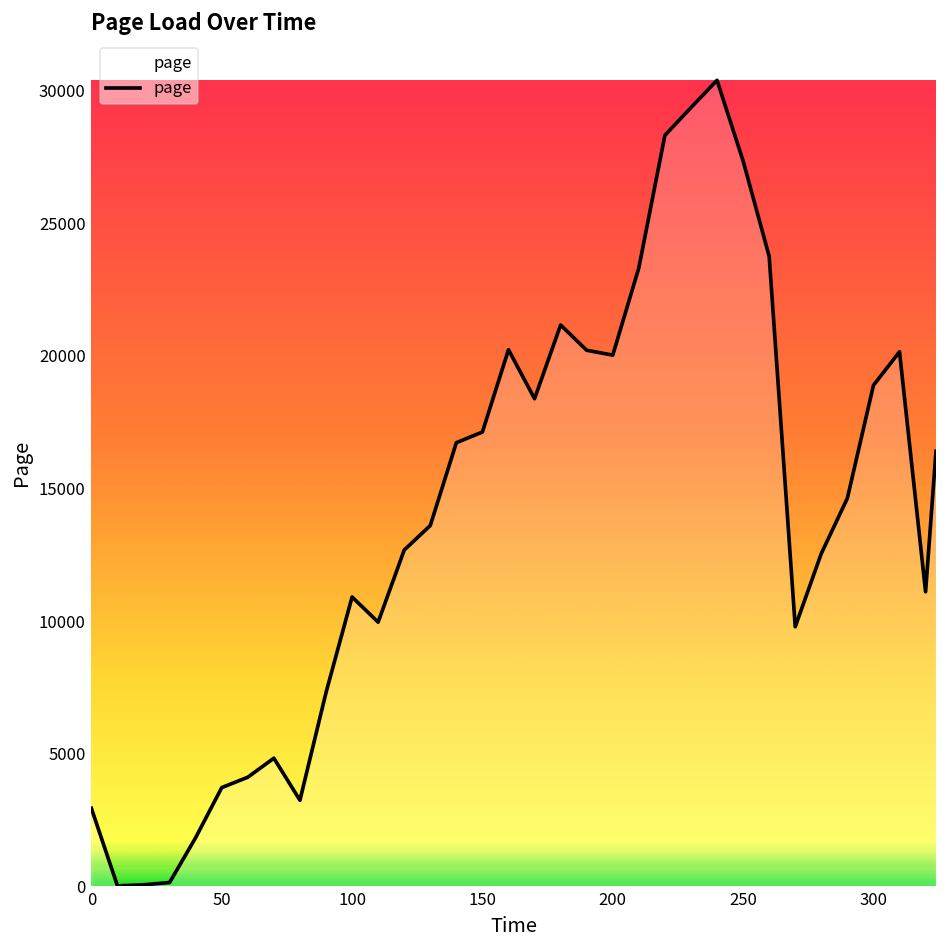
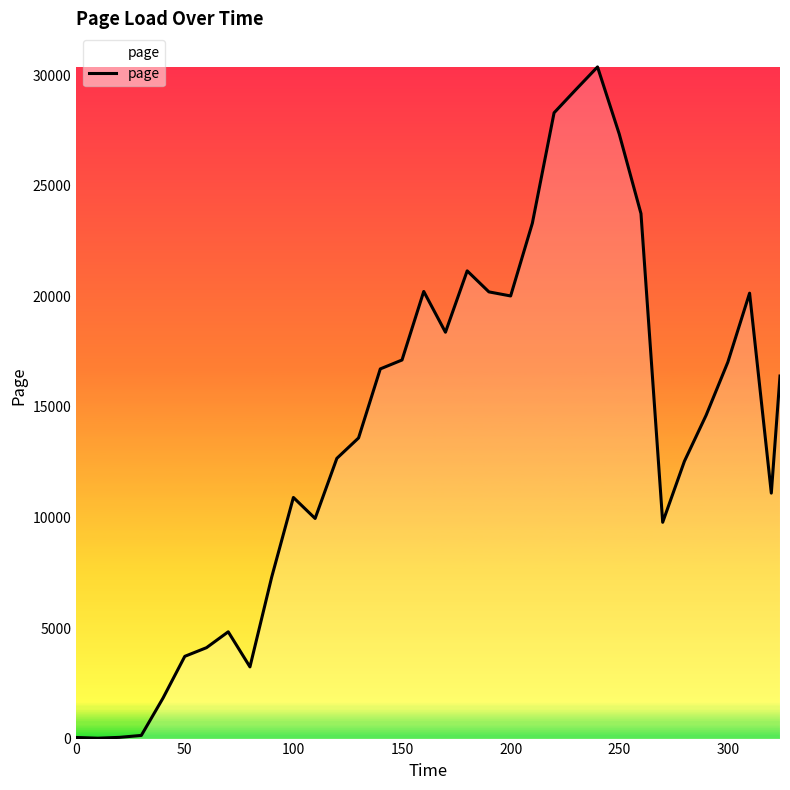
0: 2900 -> 100
300: 18900 -> 17000
